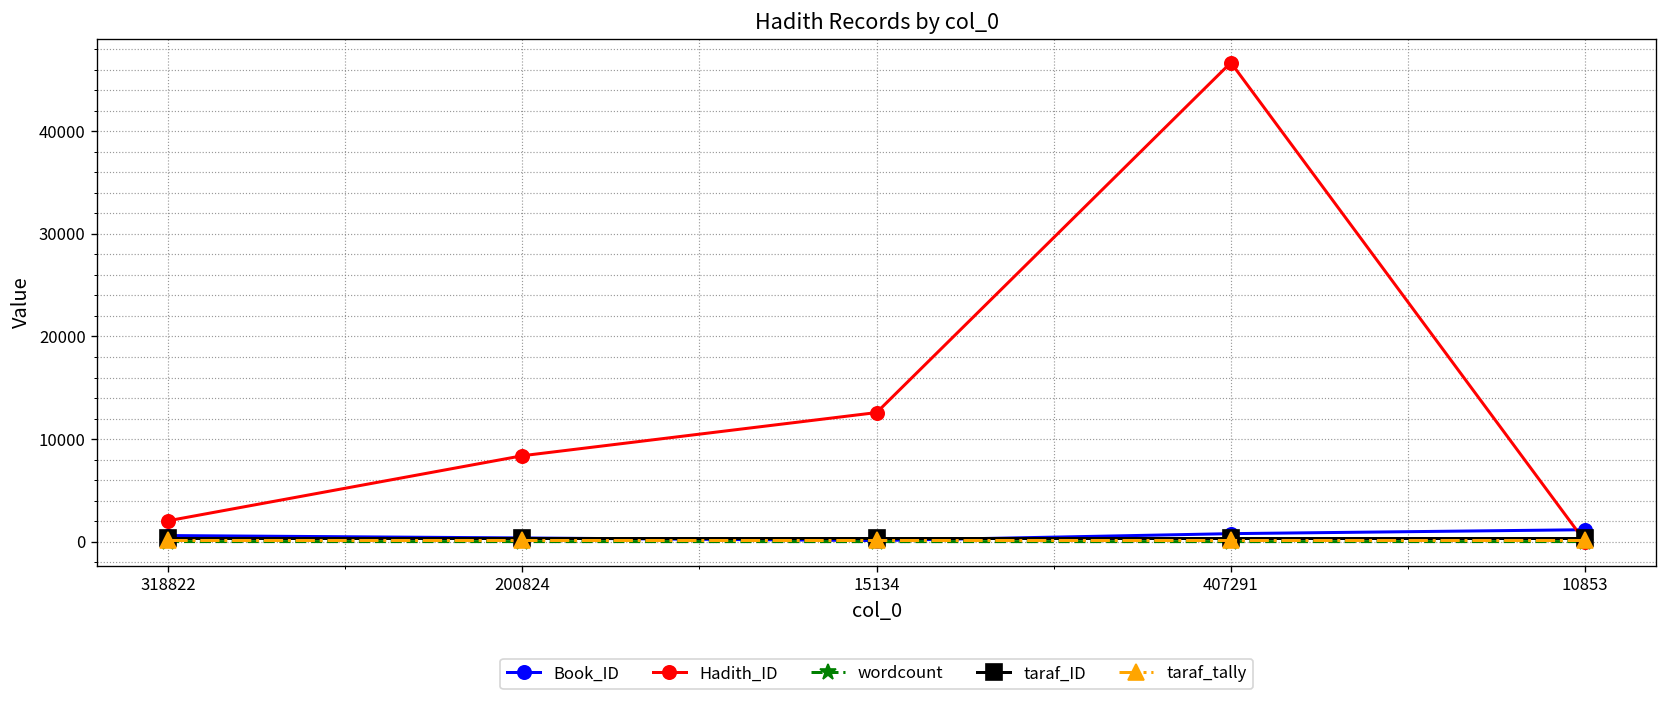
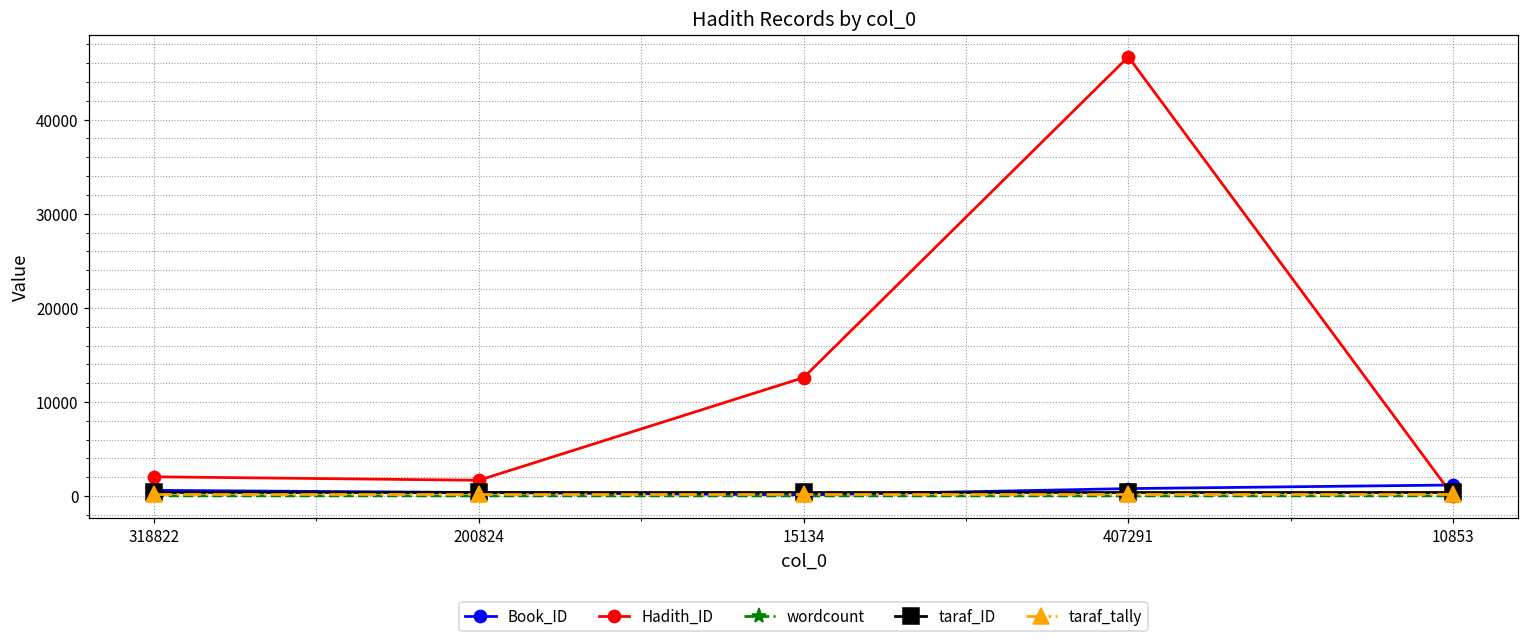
Hadith_ID, 200824: 8000 -> 2000
